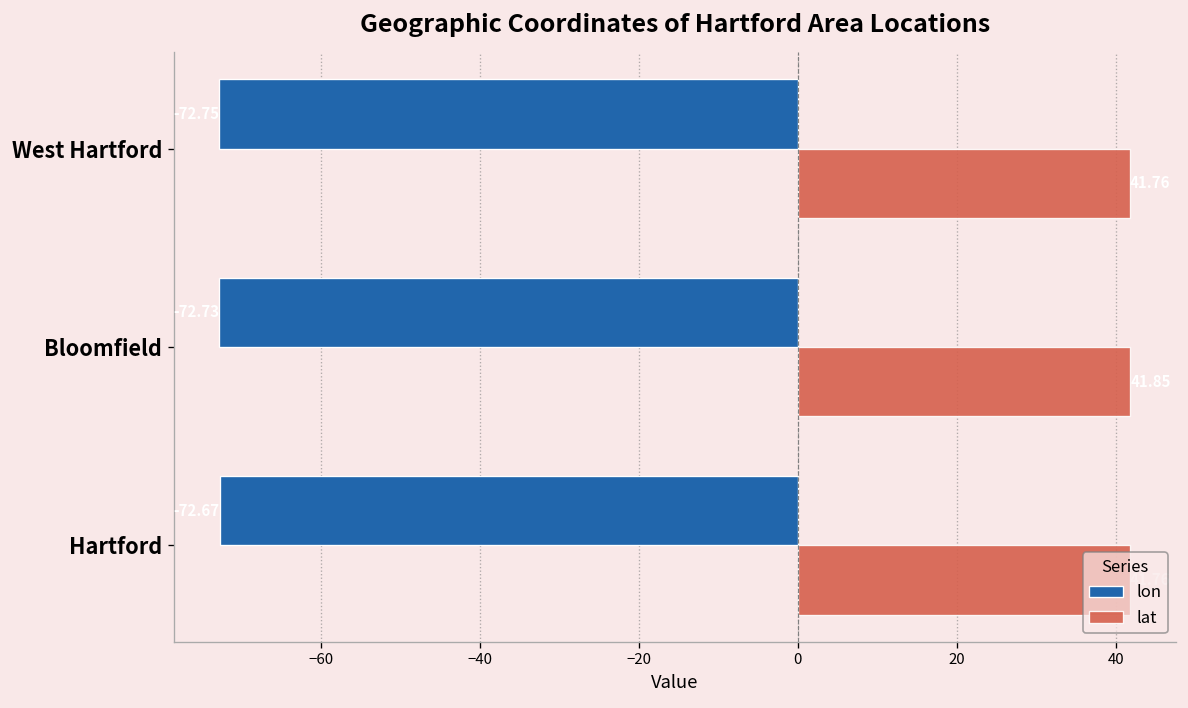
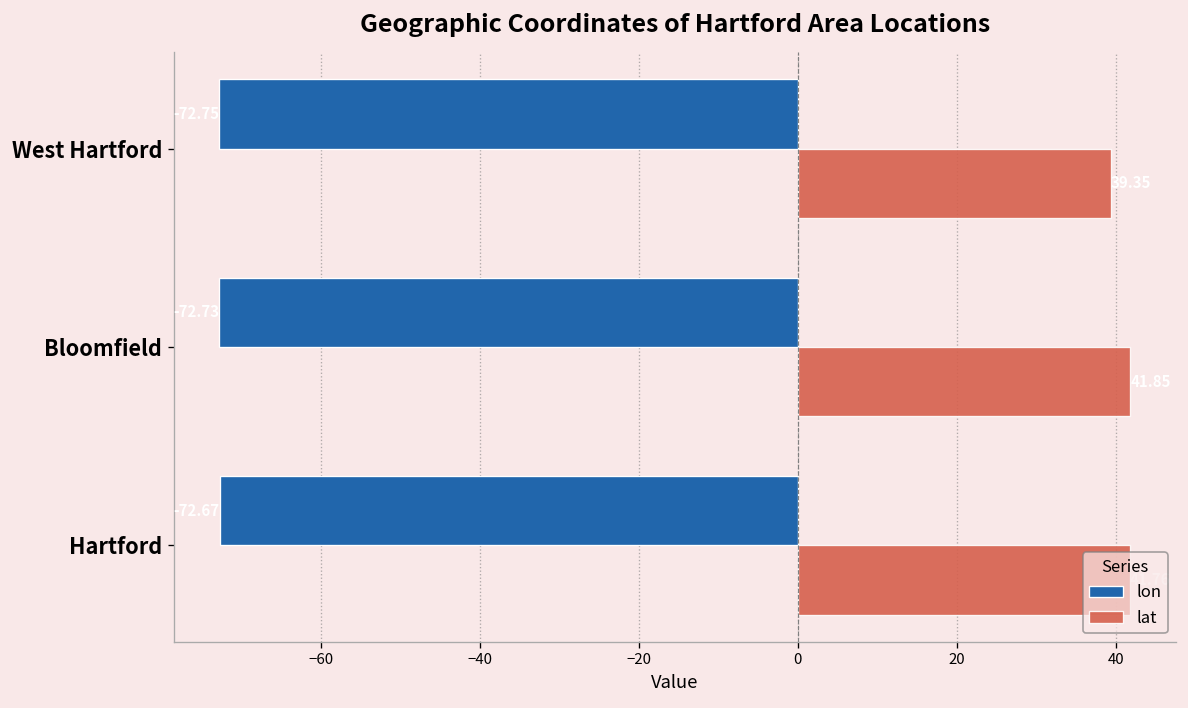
lat, West Hartford: 42 -> 39
